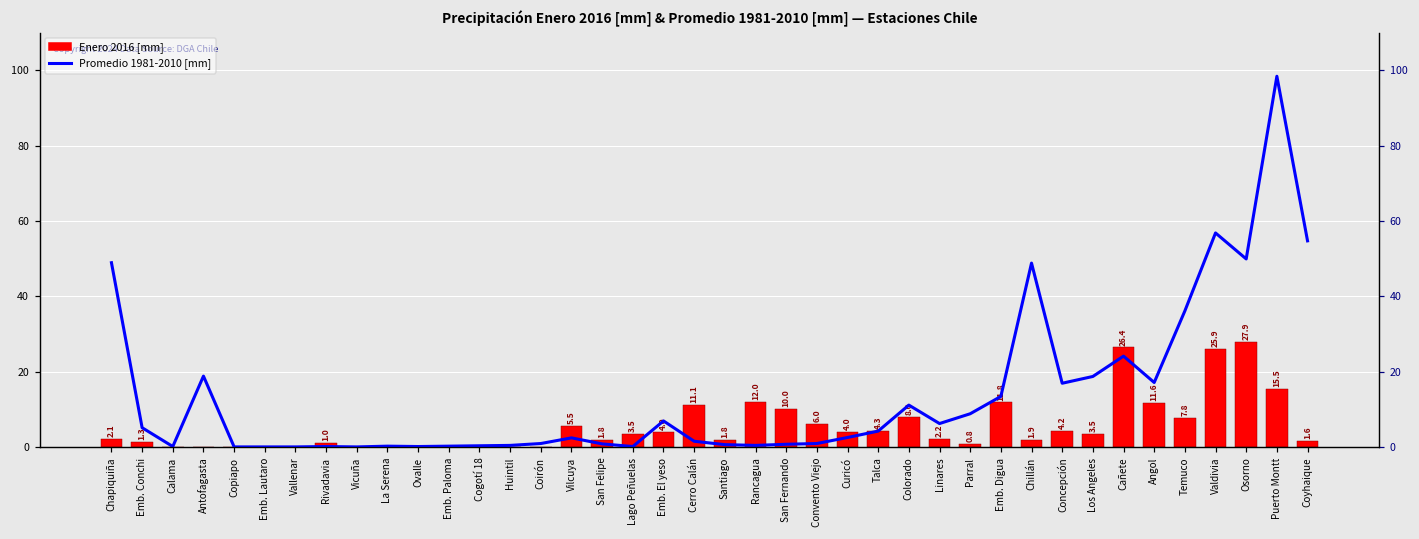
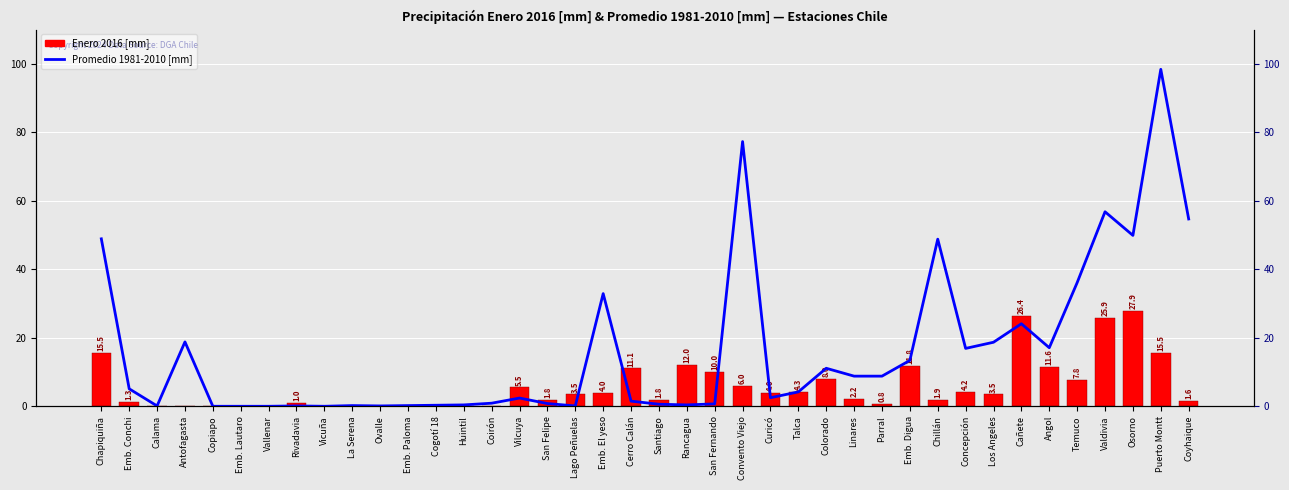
Enero 2016 [mm], Chapiquiña: 2.1 -> 15.5
Promedio 1981-2010 [mm], Emb. El yeso: 7 -> 33
Promedio 1981-2010 [mm], Convento Viejo: 1 -> 77
Promedio 1981-2010 [mm], Linares: 6 -> 9
